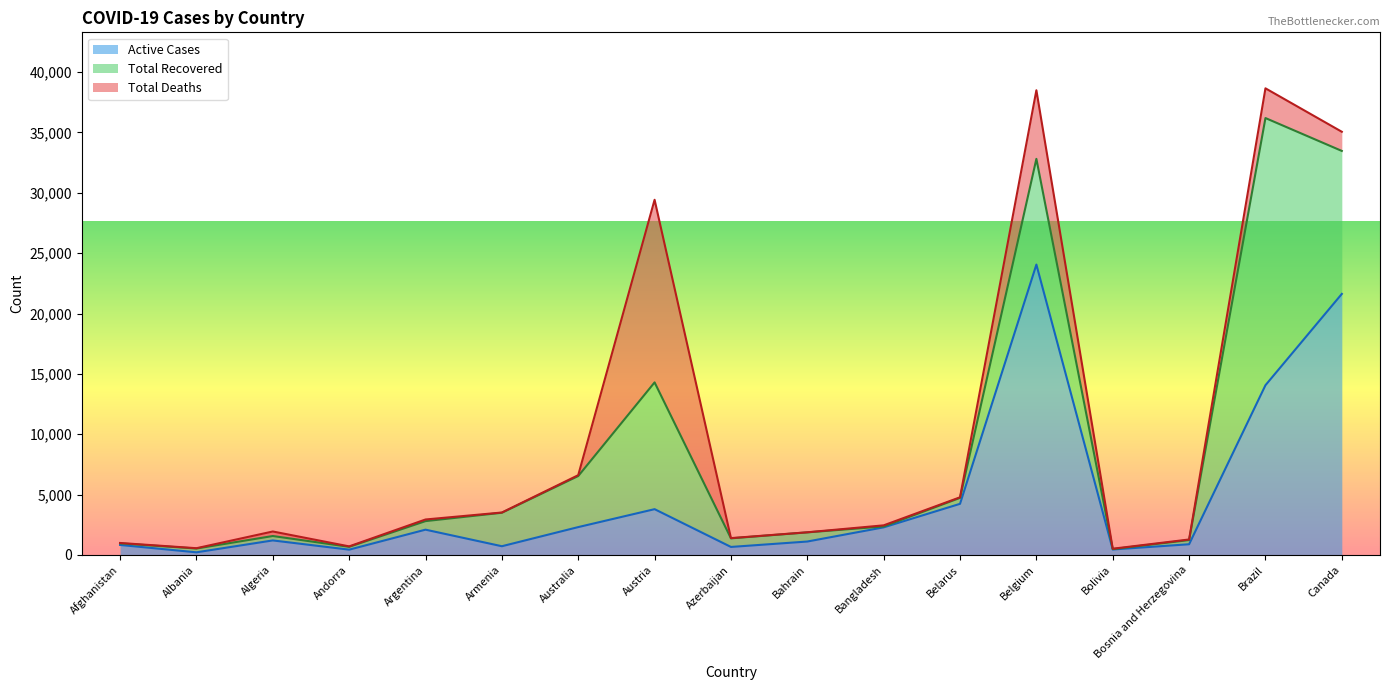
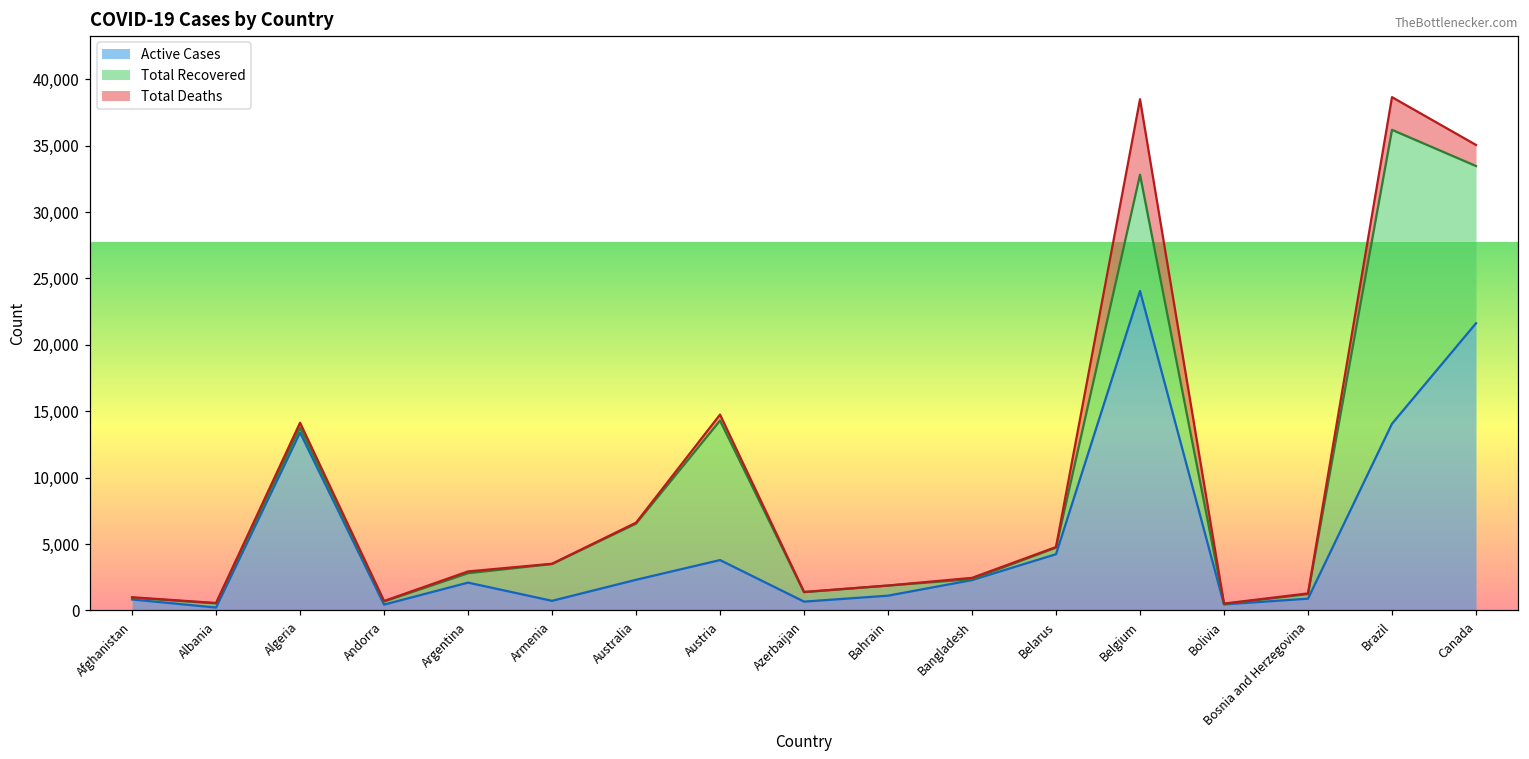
Active Cases, Algeria: 1,200 -> 13,400
Total Deaths, Austria: 15,100 -> 500
